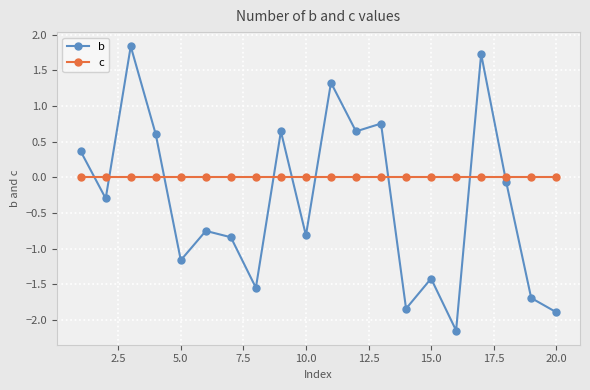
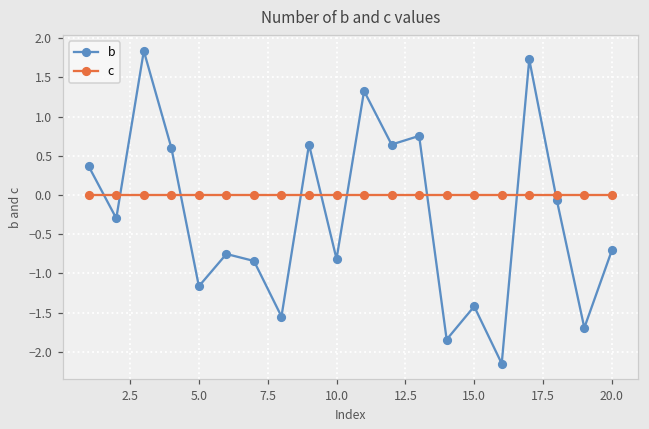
b, 20.0: -1.9 -> -0.7
